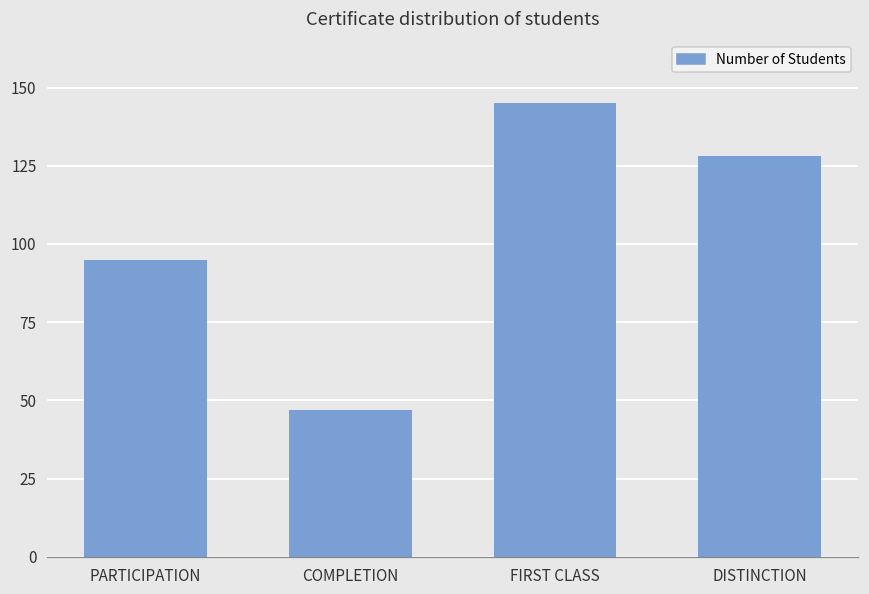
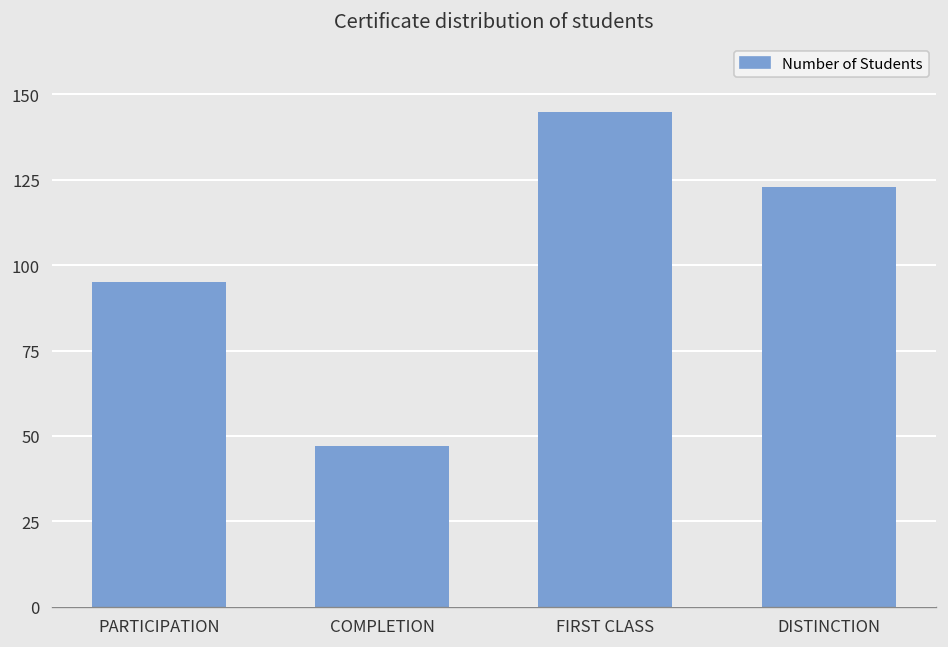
DISTINCTION: 128 -> 123
